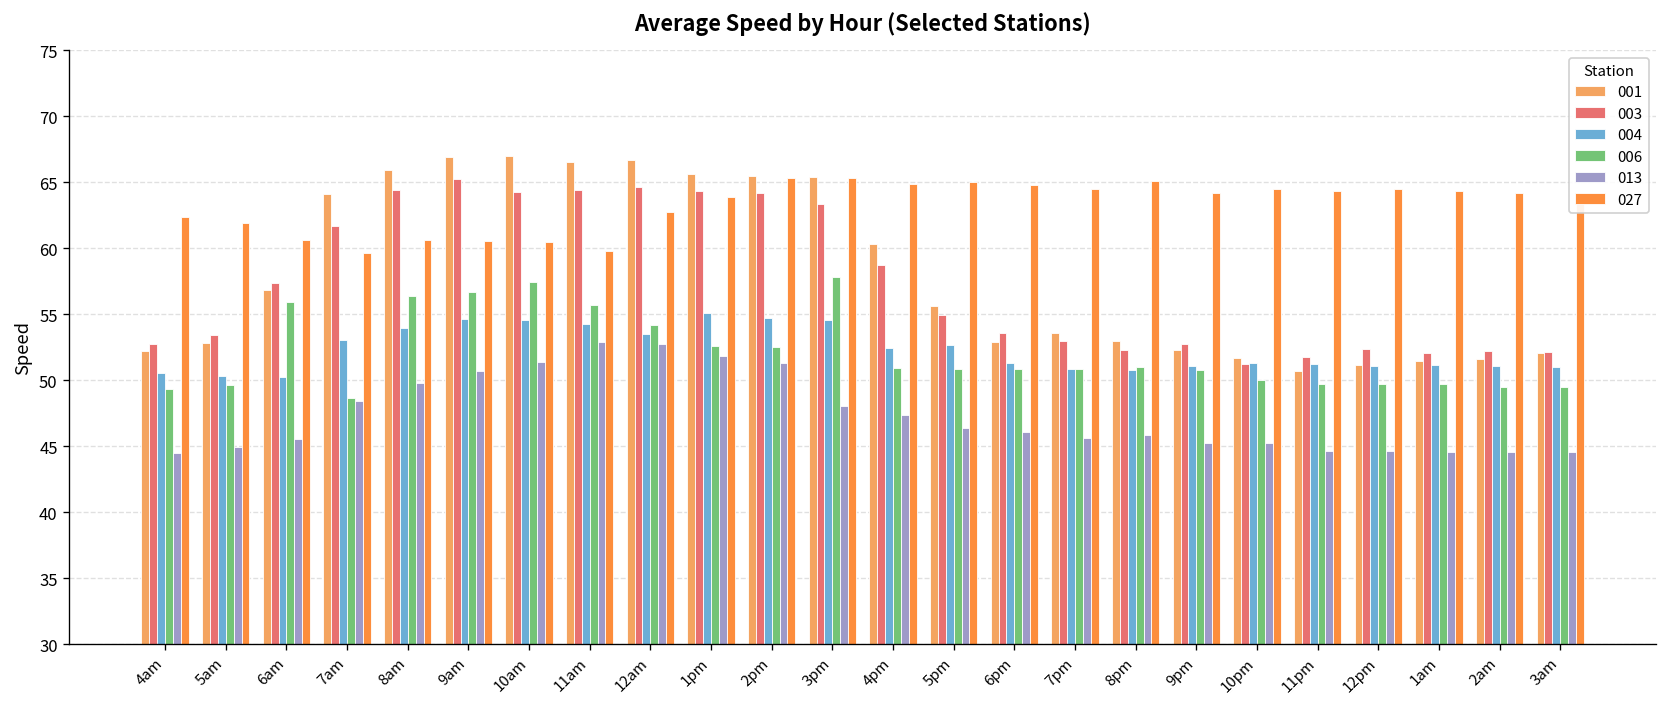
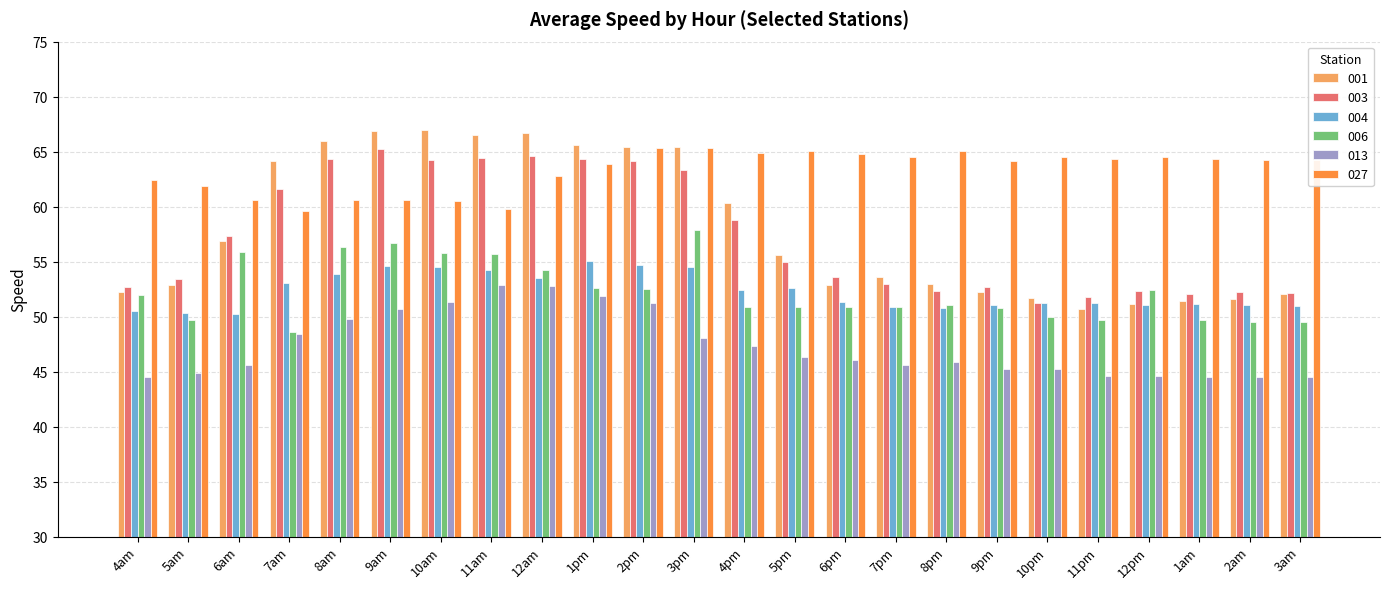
006, 4am: 49.3 -> 52.0
006, 10am: 57.4 -> 55.8
006, 12pm: 49.7 -> 52.4
